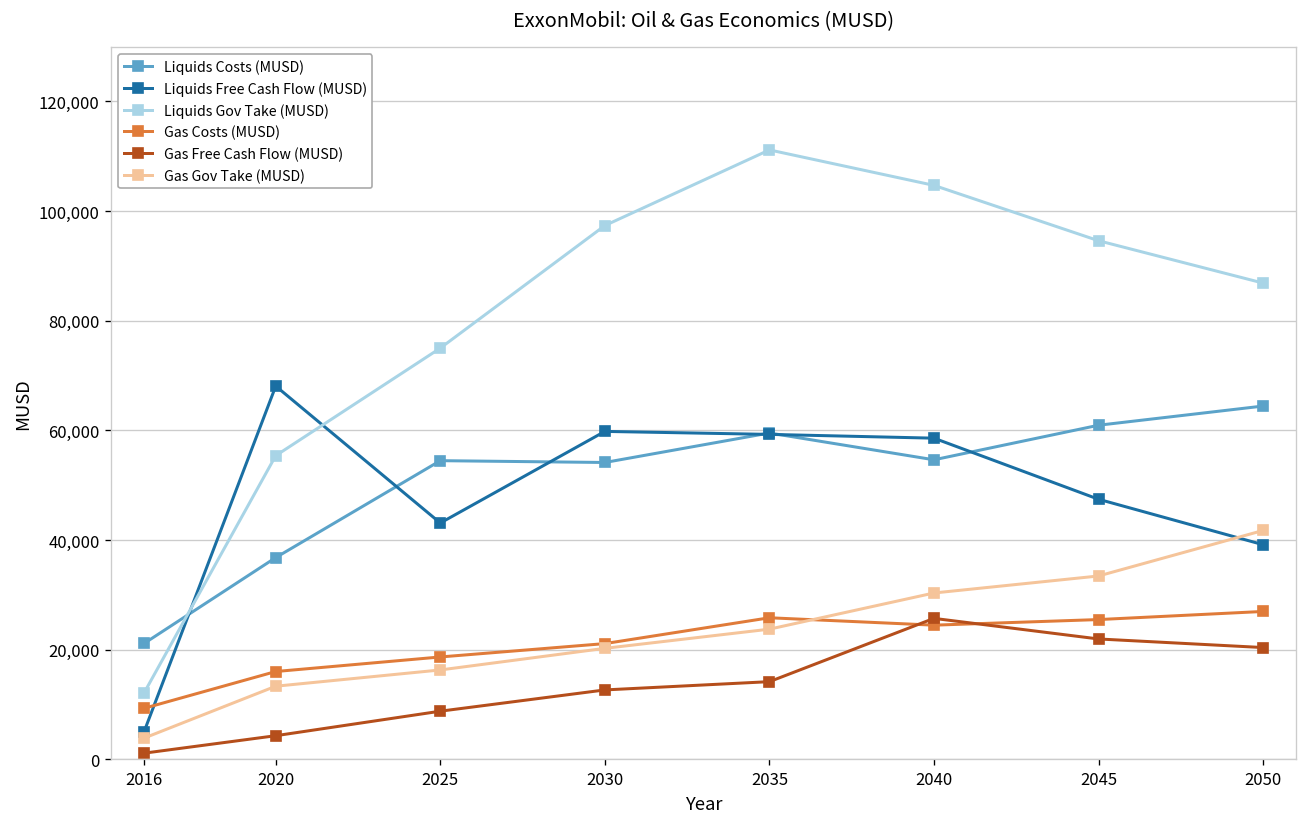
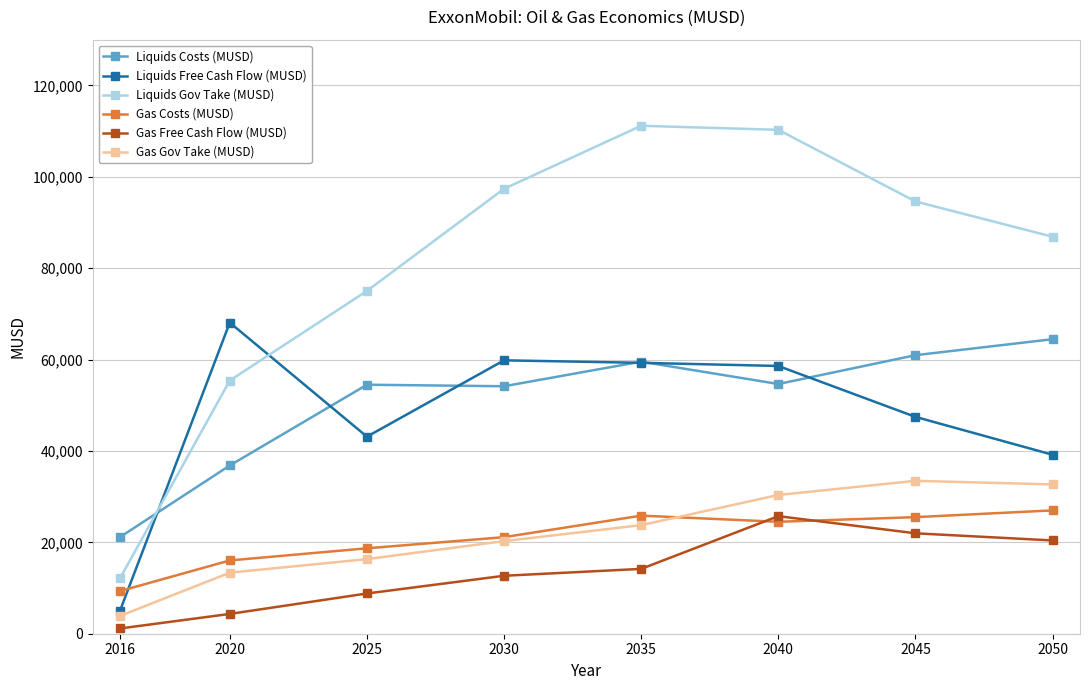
Liquids Gov Take (MUSD), 2040: 105,000 -> 110,000
Gas Gov Take (MUSD), 2050: 42,000 -> 33,000
